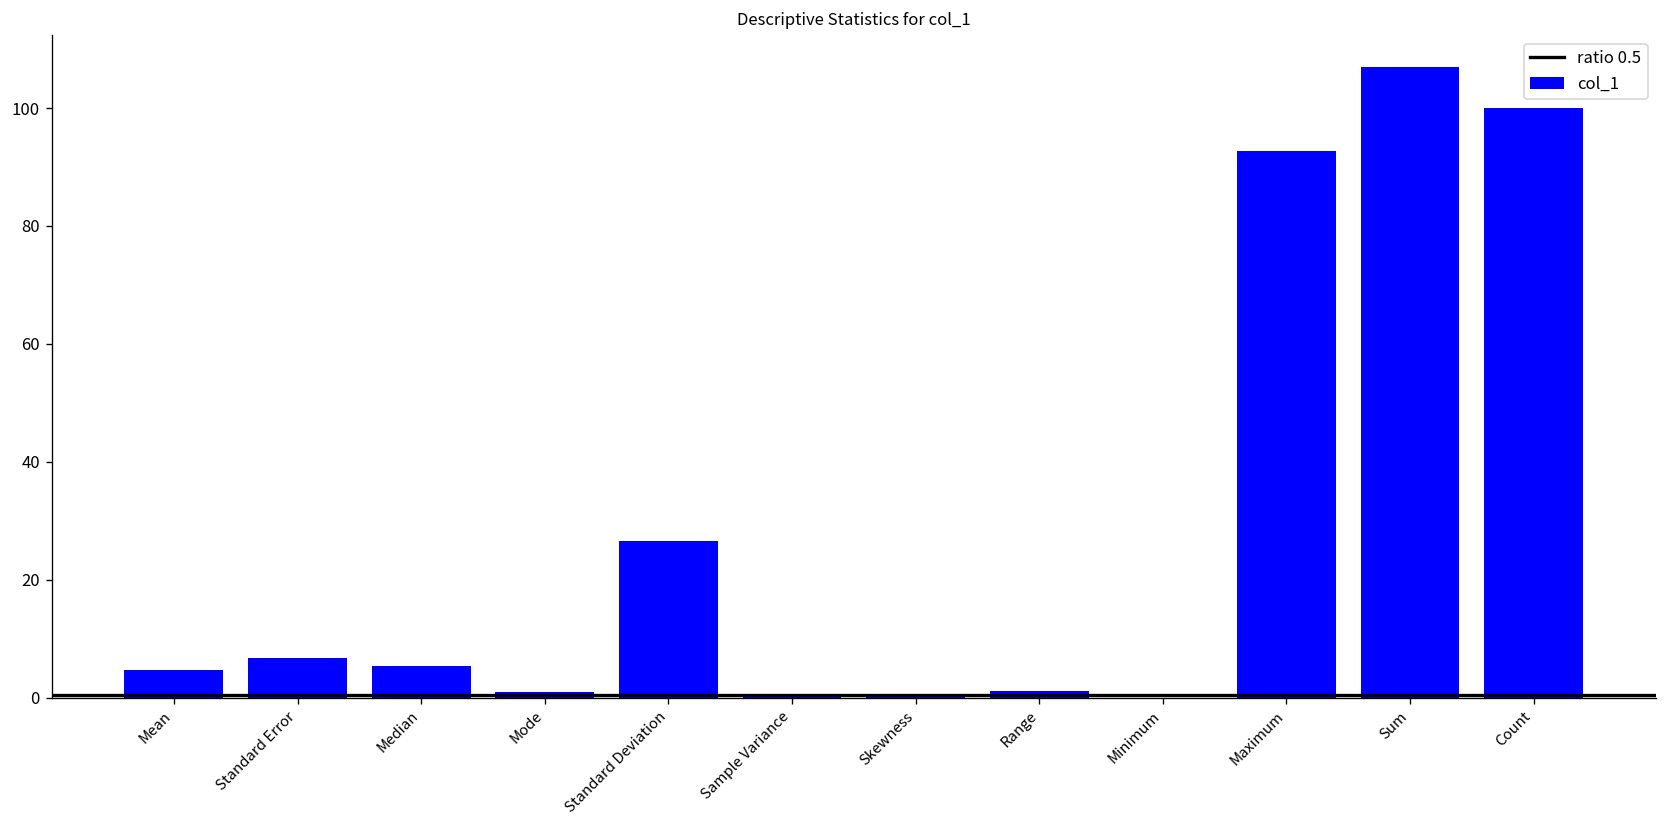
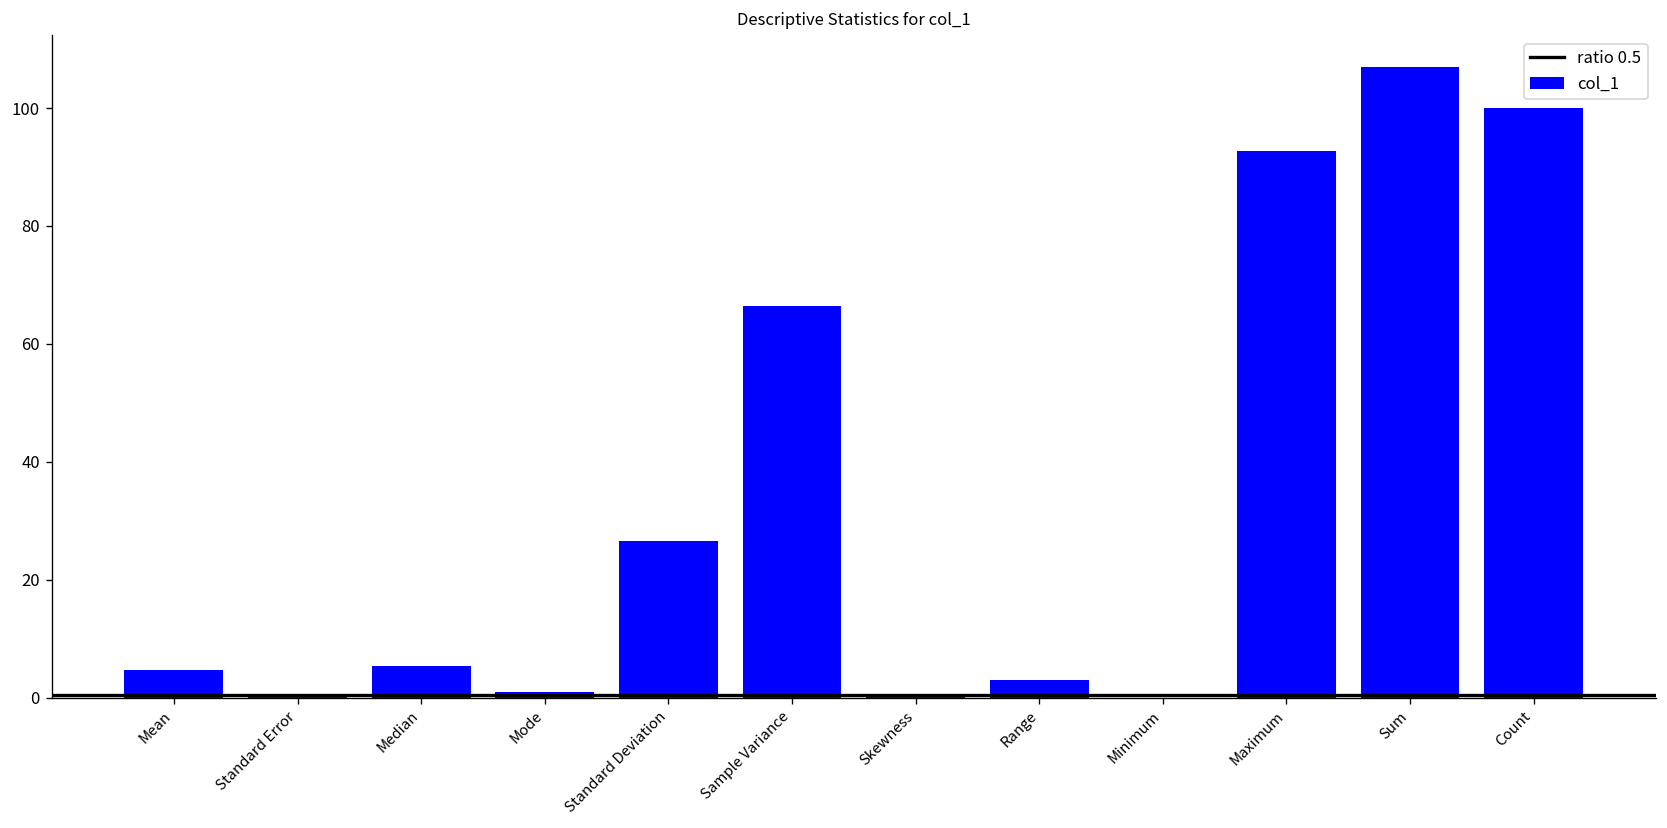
Standard Error: 7 -> 0
Sample Variance: 1 -> 66
Range: 1 -> 3
